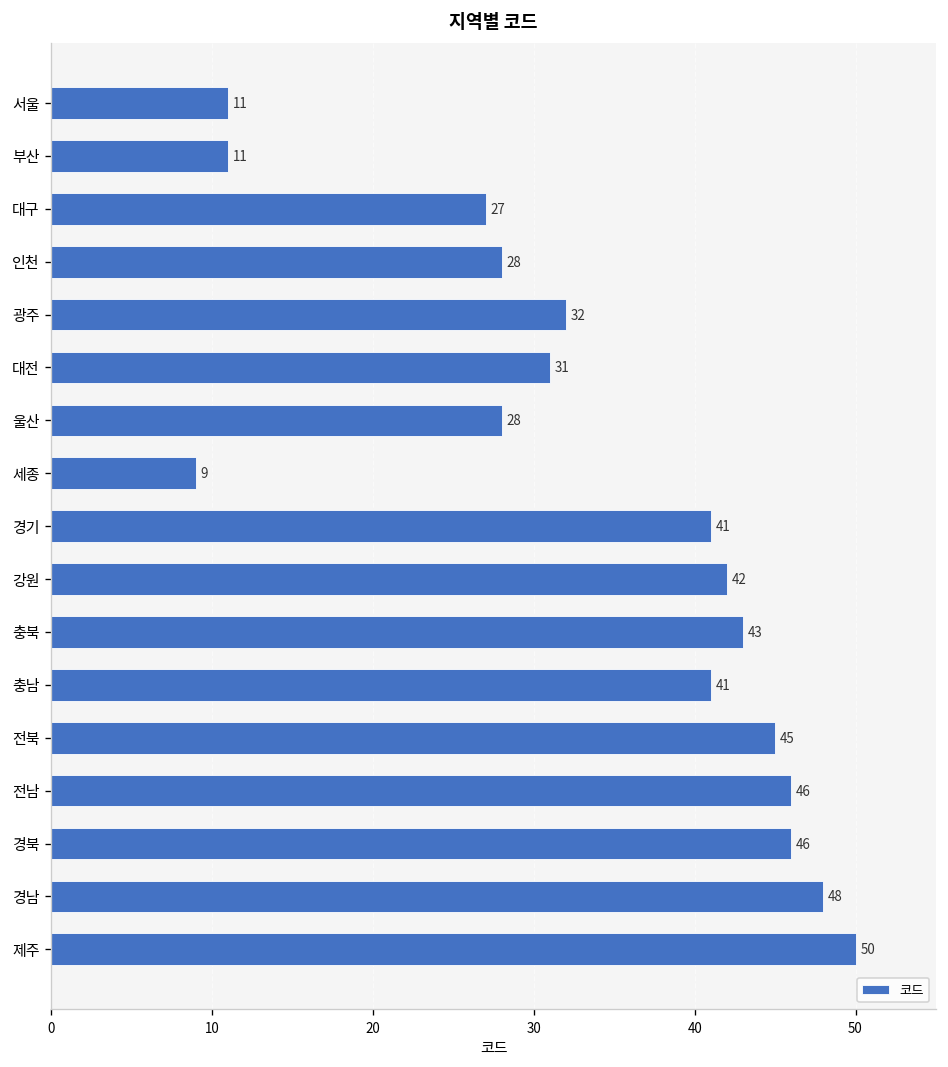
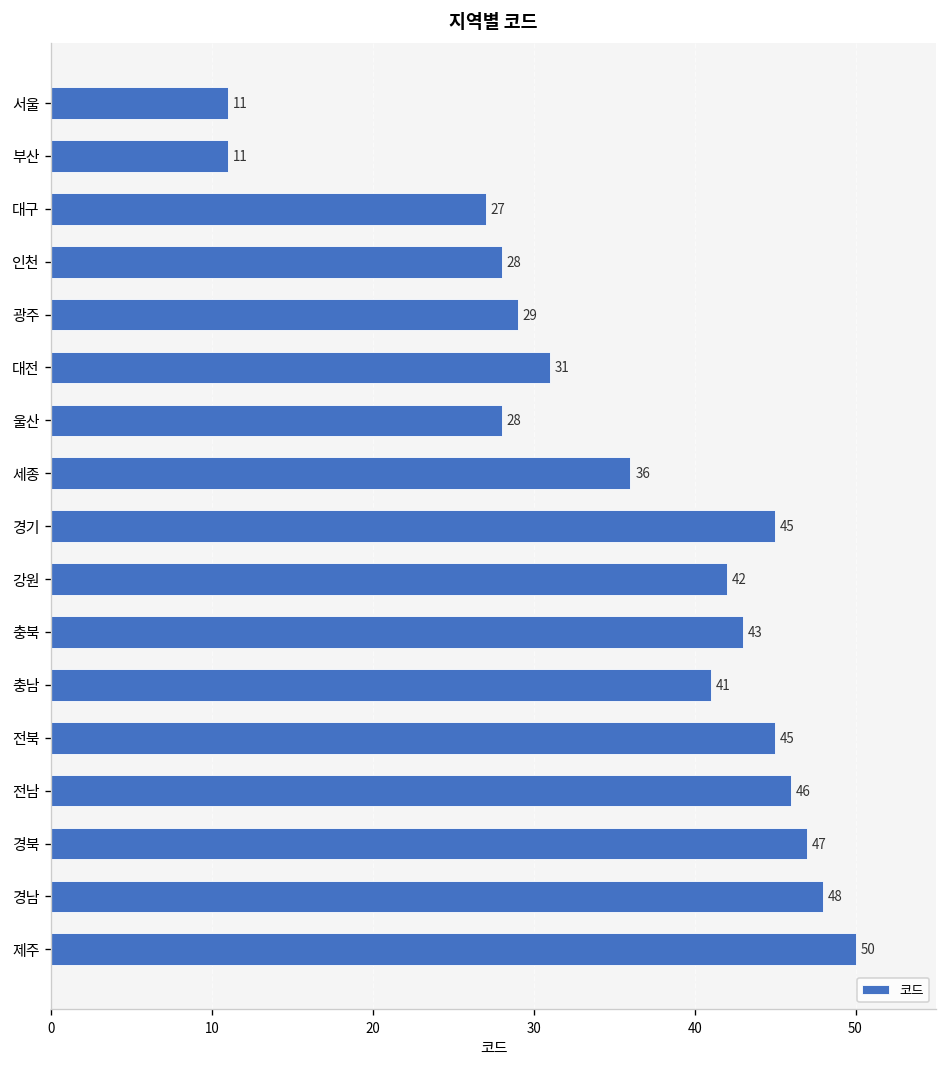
광주: 32 -> 29
세종: 9 -> 36
경기: 41 -> 45
경북: 46 -> 47
